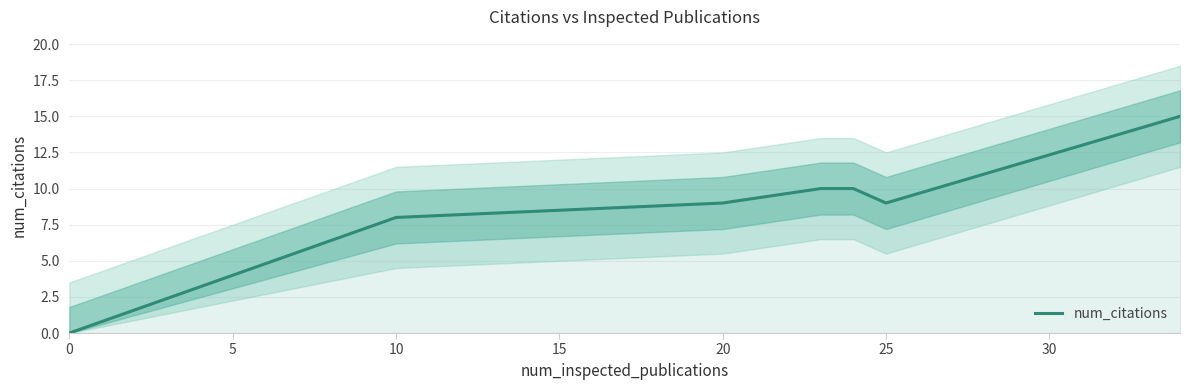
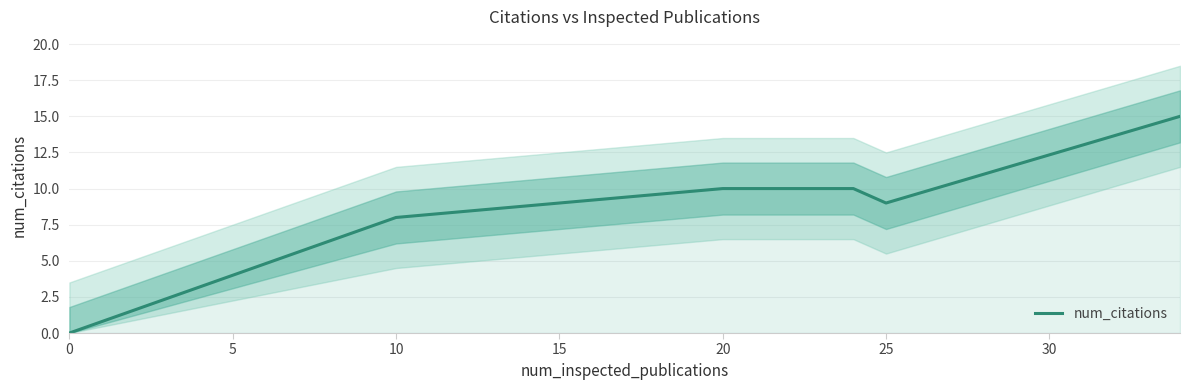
num_citations, 20: 9 -> 10
